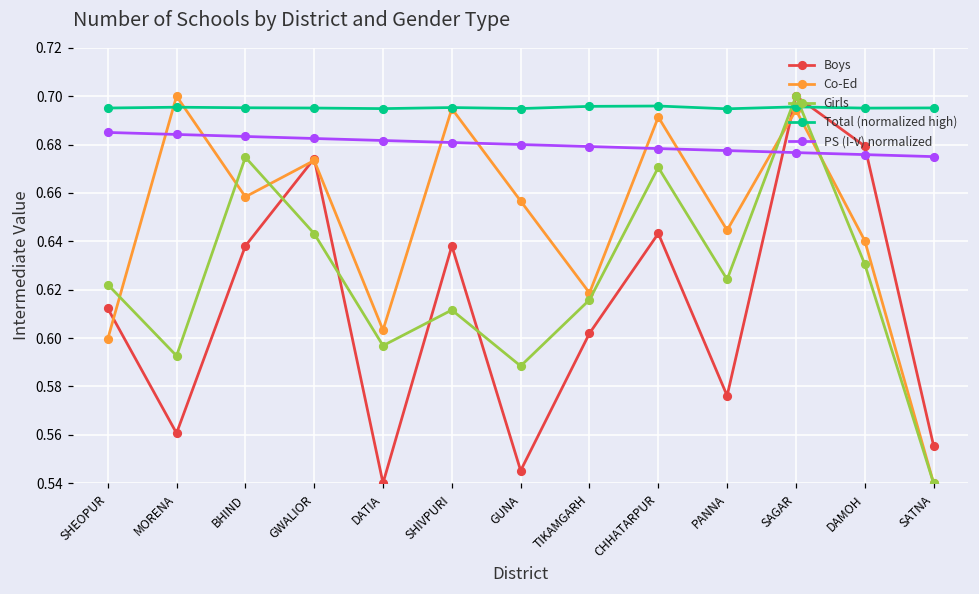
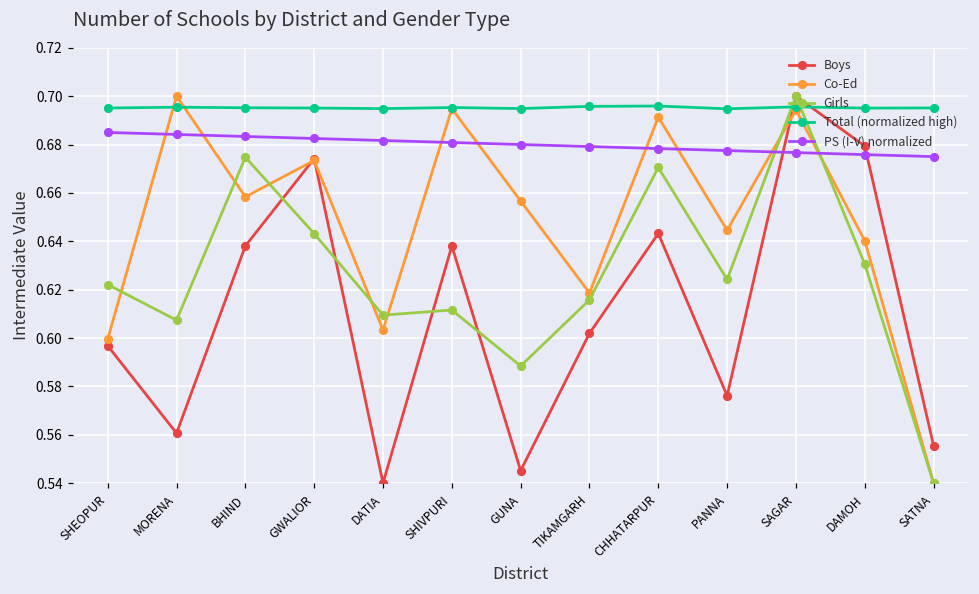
Boys, SHEOPUR: 0.612 -> 0.597
Girls, MORENA: 0.593 -> 0.607
Girls, DATIA: 0.597 -> 0.609
